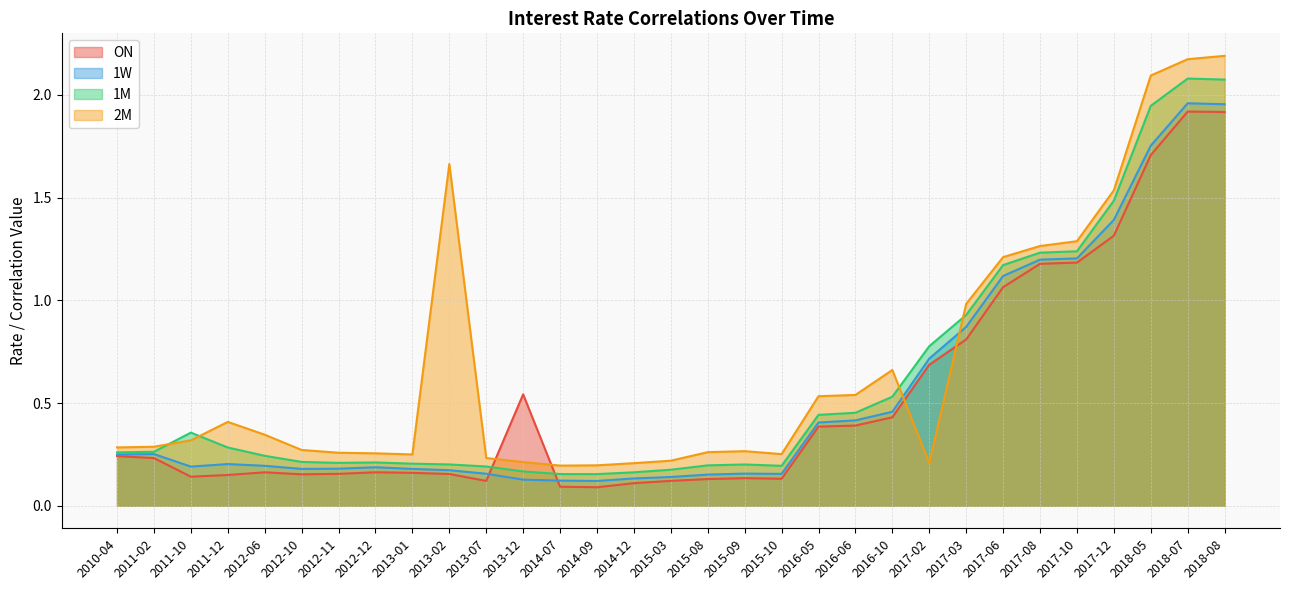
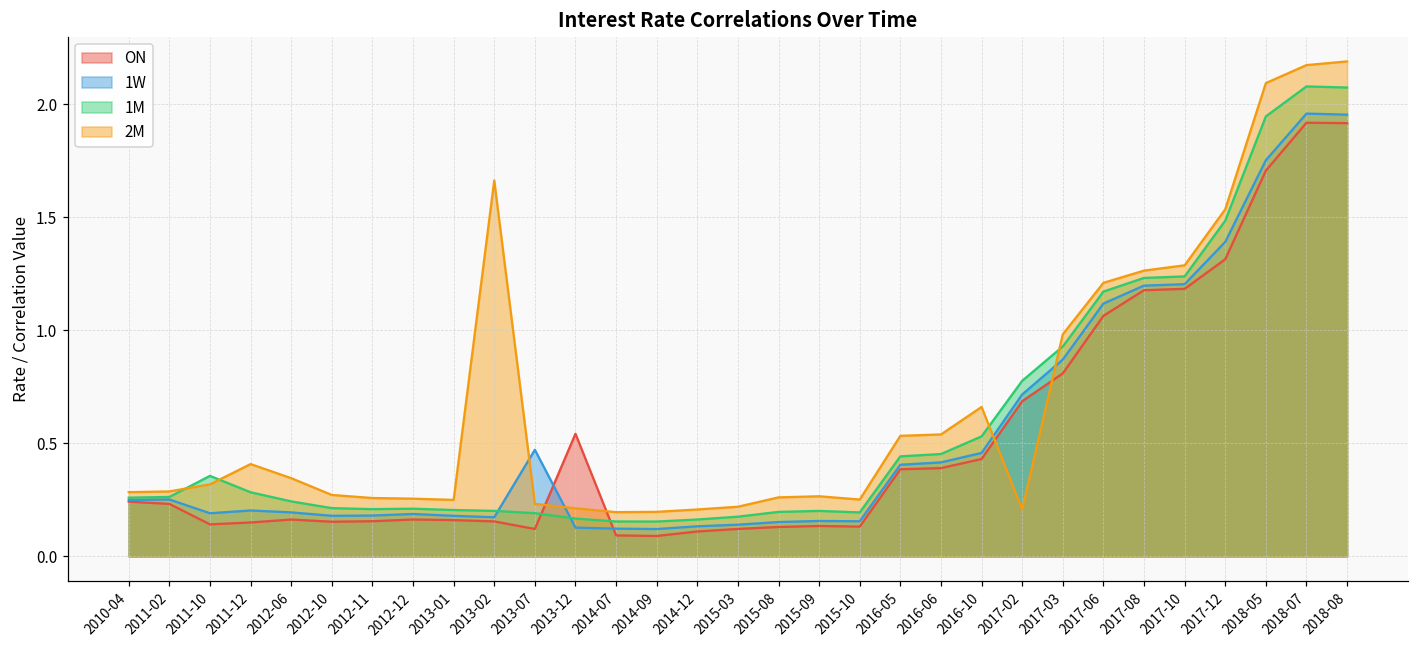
1W, 2013-07: 0.16 -> 0.47
